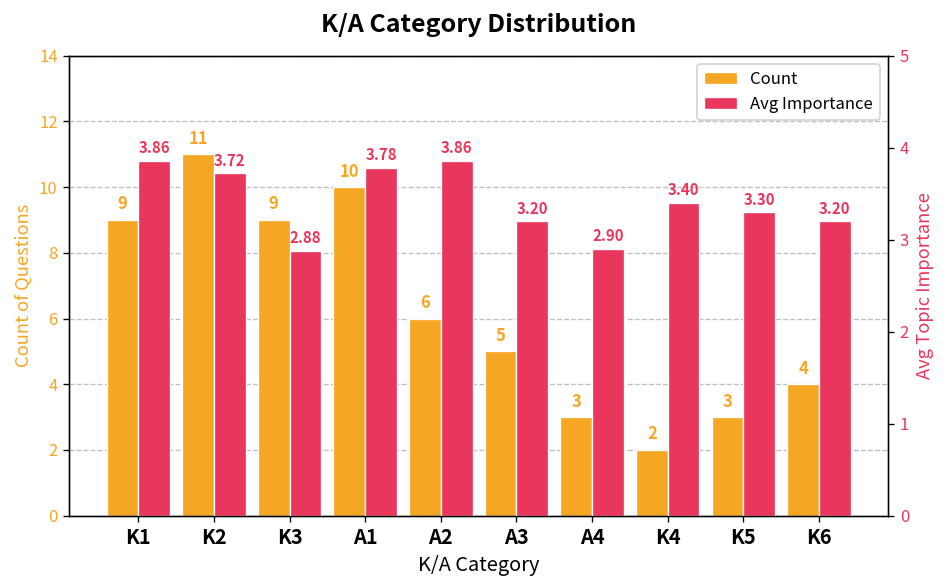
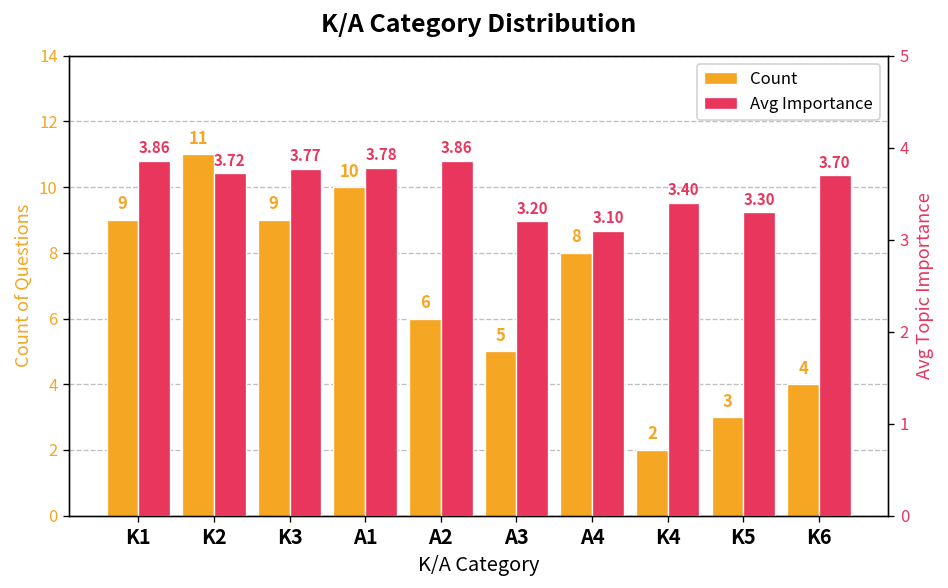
Count, A4: 3 -> 8
Avg Importance, K3: 2.88 -> 3.77
Avg Importance, A4: 2.90 -> 3.10
Avg Importance, K6: 3.20 -> 3.70
